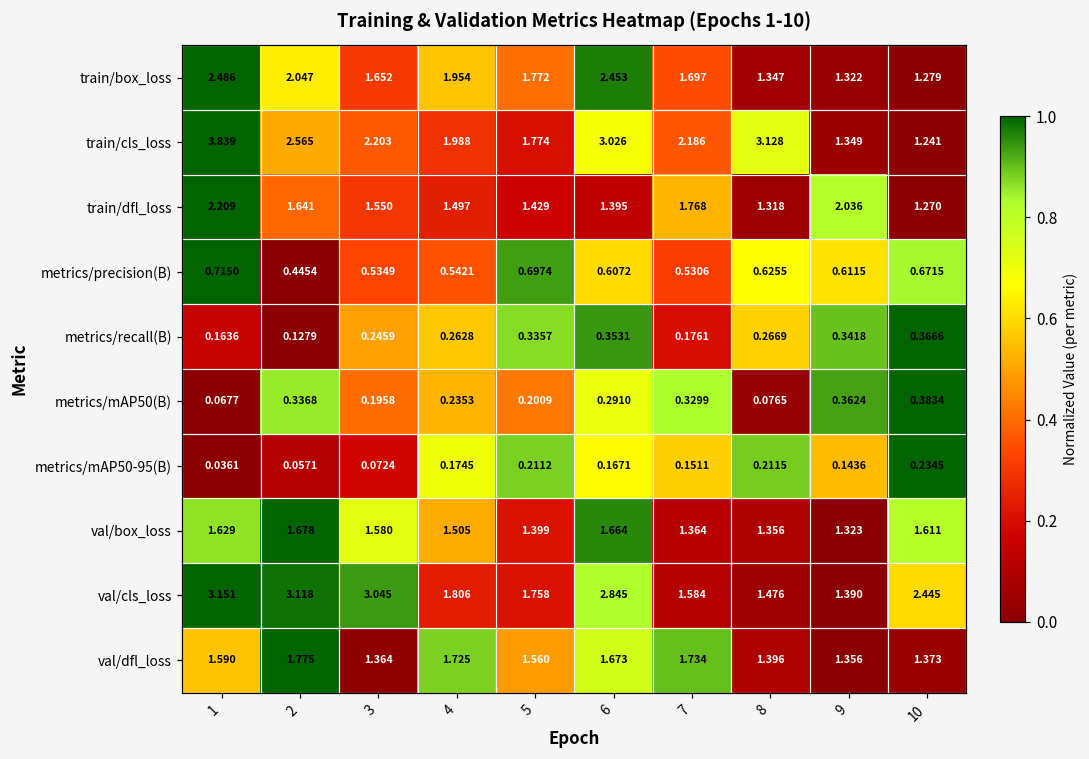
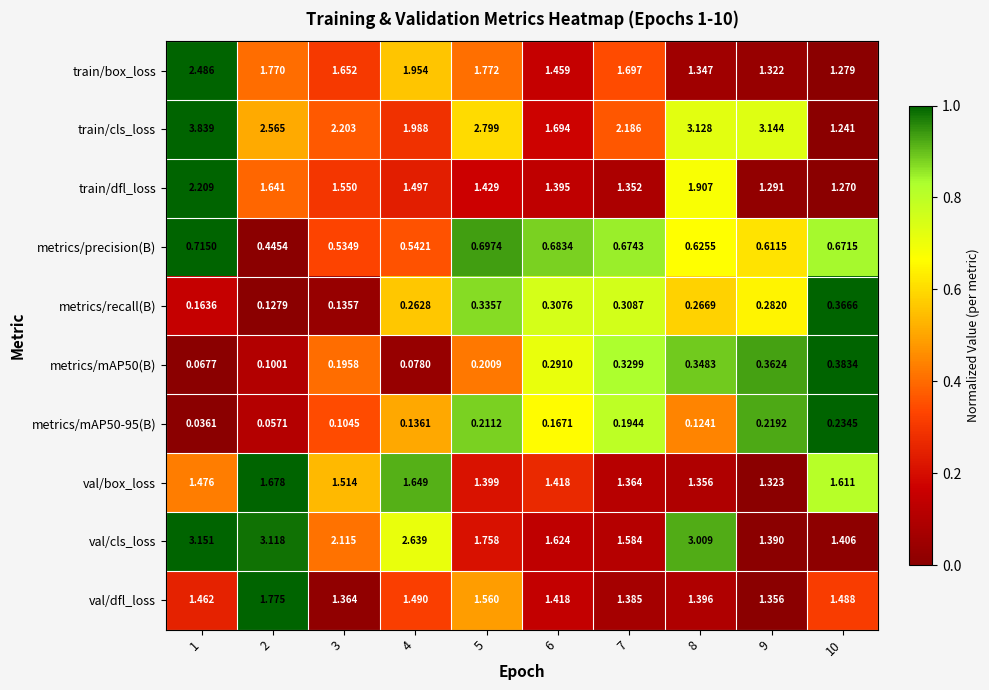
train/box_loss, 2: 2.047 -> 1.770
train/box_loss, 6: 2.453 -> 1.459
train/cls_loss, 5: 1.774 -> 2.799
train/cls_loss, 6: 3.026 -> 1.694
train/cls_loss, 9: 1.349 -> 3.144
train/dfl_loss, 7: 1.768 -> 1.352
train/dfl_loss, 8: 1.318 -> 1.907
train/dfl_loss, 9: 2.036 -> 1.291
metrics/precision(B), 6: 0.6072 -> 0.6834
metrics/precision(B), 7: 0.5306 -> 0.6743
metrics/recall(B), 3: 0.2459 -> 0.1357
metrics/recall(B), 6: 0.3531 -> 0.3076
metrics/recall(B), 7: 0.1761 -> 0.3087
metrics/recall(B), 9: 0.3418 -> 0.2820
metrics/mAP50(B), 2: 0.3368 -> 0.1001
metrics/mAP50(B), 4: 0.2353 -> 0.0780
metrics/mAP50(B), 8: 0.0765 -> 0.3483
metrics/mAP50-95(B), 3: 0.0724 -> 0.1045
metrics/mAP50-95(B), 4: 0.1745 -> 0.1361
metrics/mAP50-95(B), 7: 0.1511 -> 0.1944
metrics/mAP50-95(B), 8: 0.2115 -> 0.1241
metrics/mAP50-95(B), 9: 0.1436 -> 0.2192
val/box_loss, 1: 1.629 -> 1.476
val/box_loss, 3: 1.580 -> 1.514
val/box_loss, 4: 1.505 -> 1.649
val/box_loss, 6: 1.664 -> 1.418
val/cls_loss, 3: 3.045 -> 2.115
val/cls_loss, 4: 1.806 -> 2.639
val/cls_loss, 6: 2.845 -> 1.624
val/cls_loss, 8: 1.476 -> 3.009
val/cls_loss, 10: 2.445 -> 1.406
val/dfl_loss, 1: 1.590 -> 1.462
val/dfl_loss, 4: 1.725 -> 1.490
val/dfl_loss, 6: 1.673 -> 1.418
val/dfl_loss, 7: 1.734 -> 1.385
val/dfl_loss, 10: 1.373 -> 1.488
